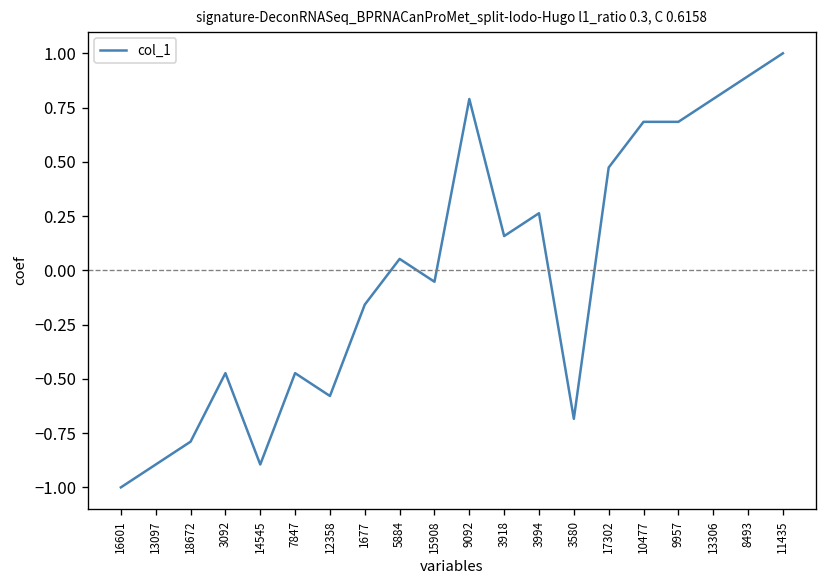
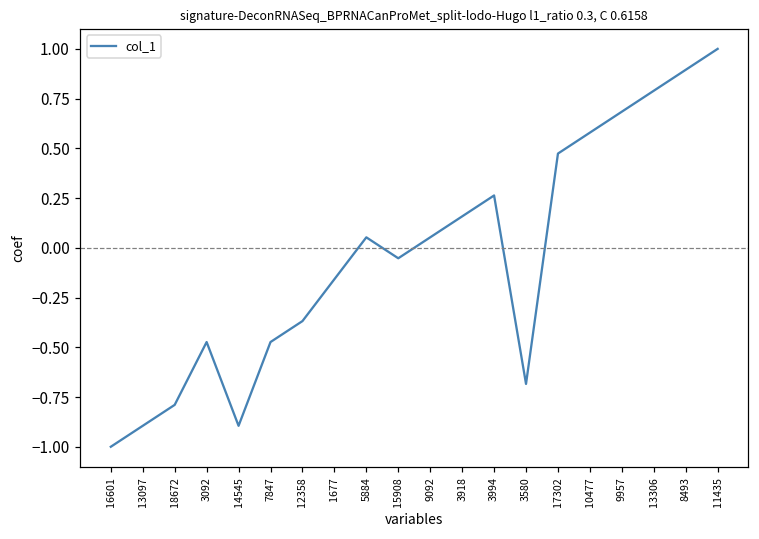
12358: -0.58 -> -0.37
9092: 0.79 -> 0.05
10477: 0.68 -> 0.58
